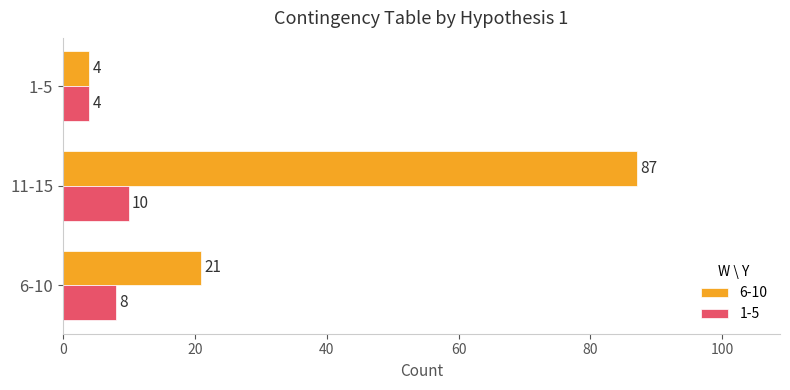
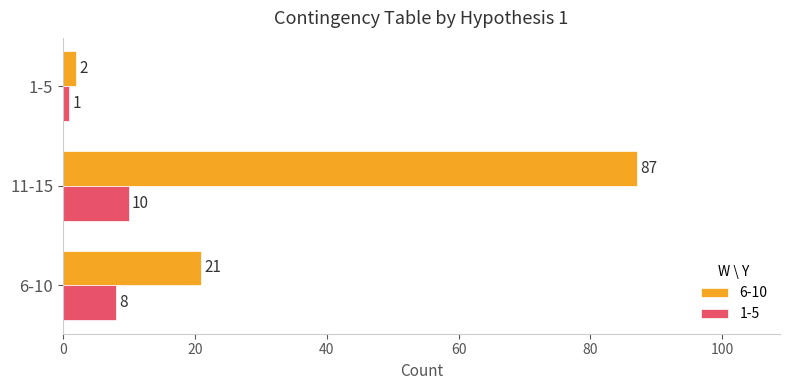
6-10, 1-5: 4 -> 2
1-5, 1-5: 4 -> 1
